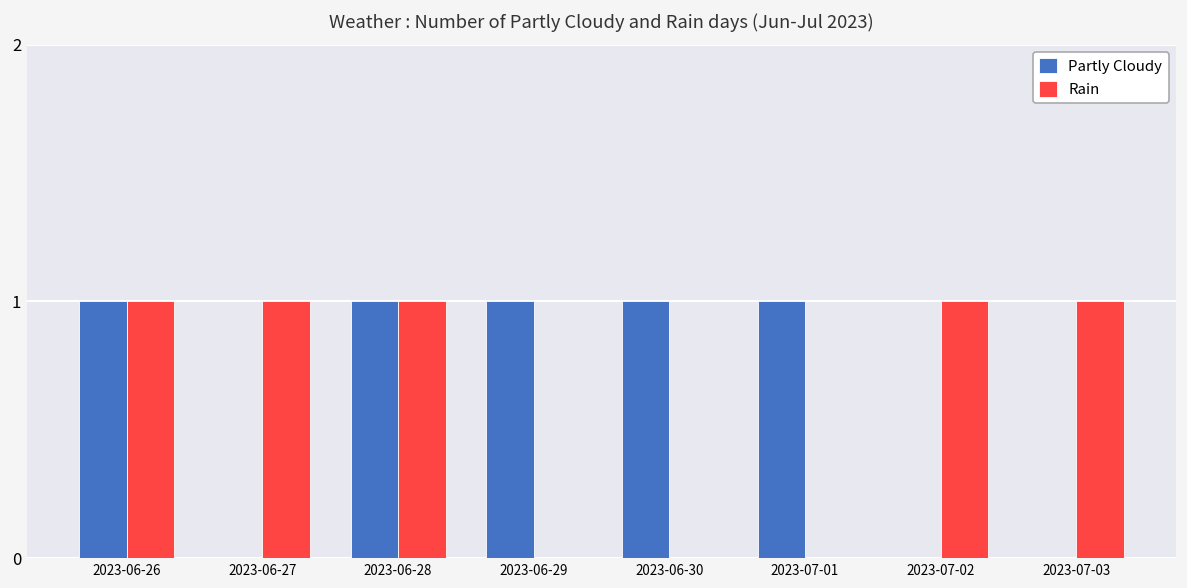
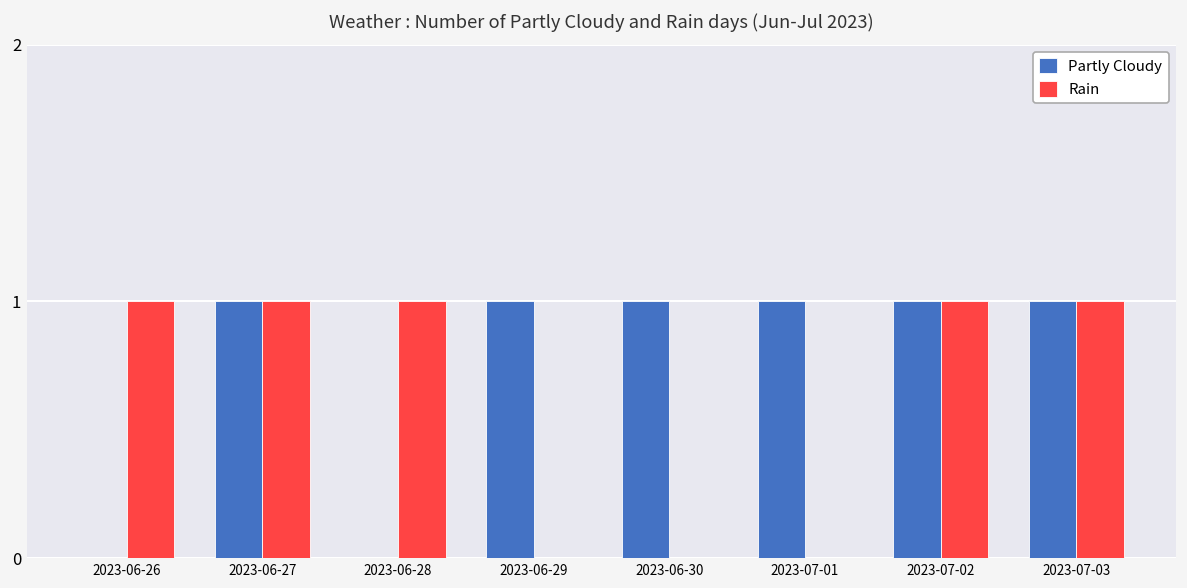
Partly Cloudy, 2023-06-26: 1 -> 0
Partly Cloudy, 2023-06-27: 0 -> 1
Partly Cloudy, 2023-06-28: 1 -> 0
Partly Cloudy, 2023-07-02: 0 -> 1
Partly Cloudy, 2023-07-03: 0 -> 1
